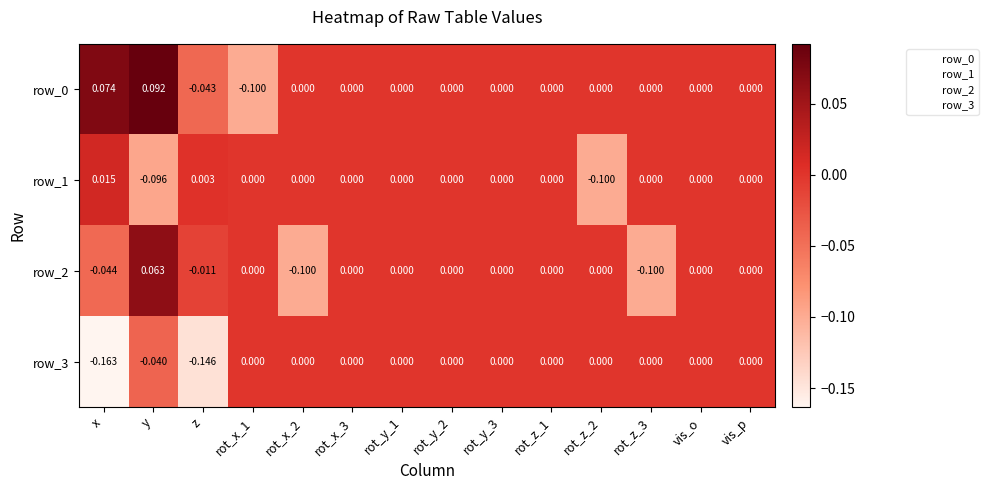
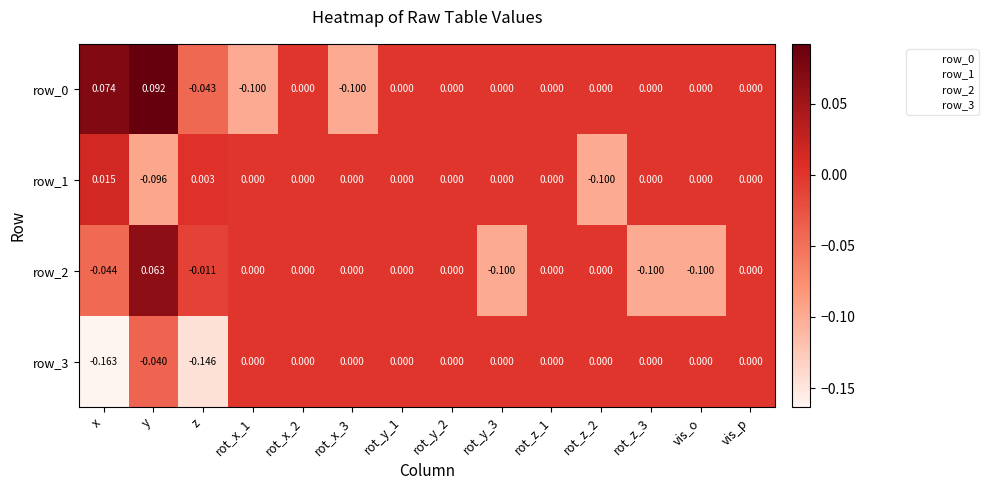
row_0, rot_x_3: 0.000 -> -0.100
row_2, rot_x_2: -0.100 -> 0.000
row_2, rot_y_3: 0.000 -> -0.100
row_2, vis_o: 0.000 -> -0.100
